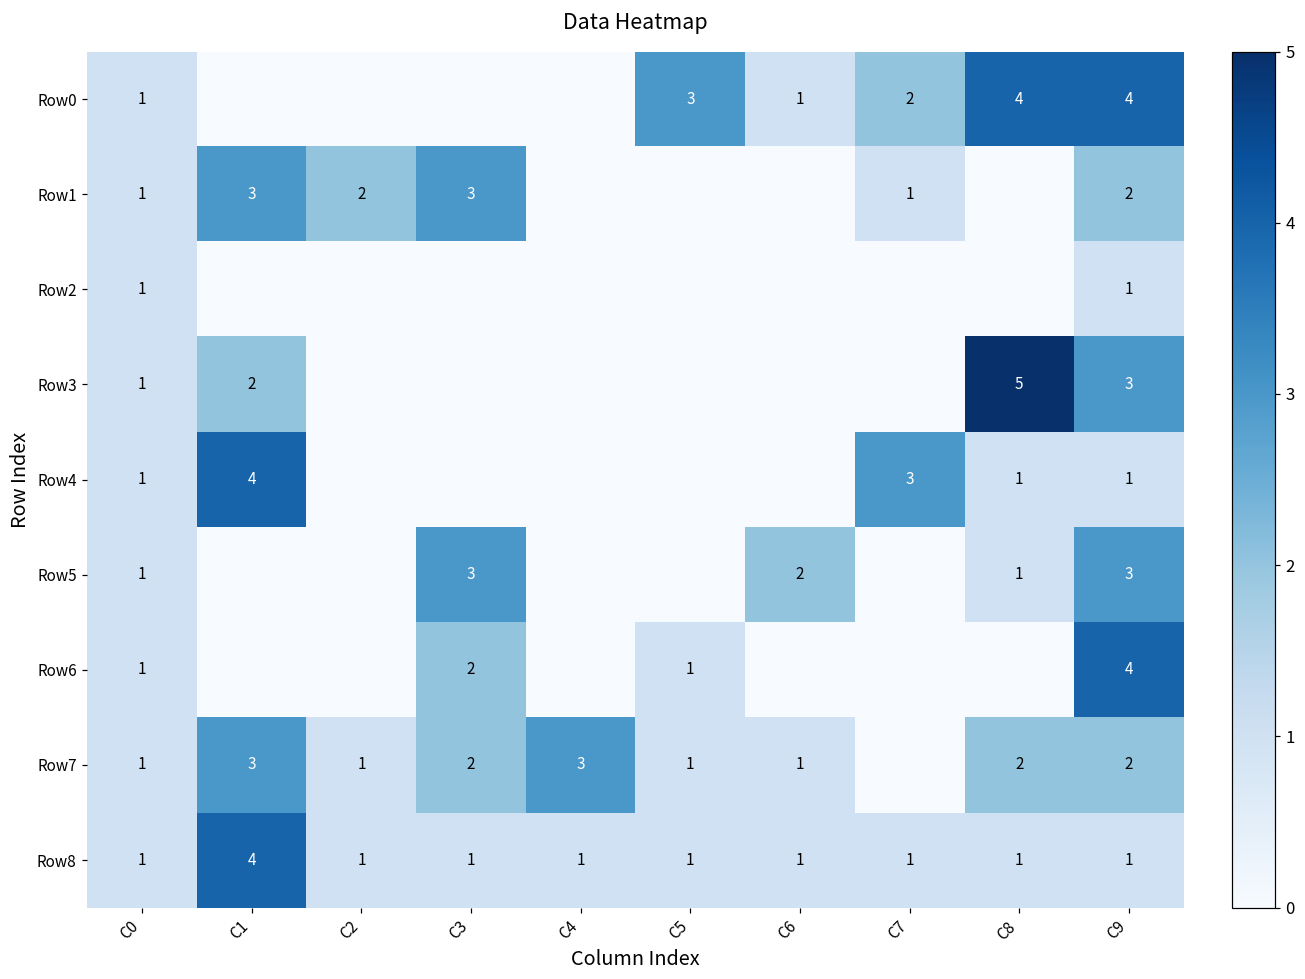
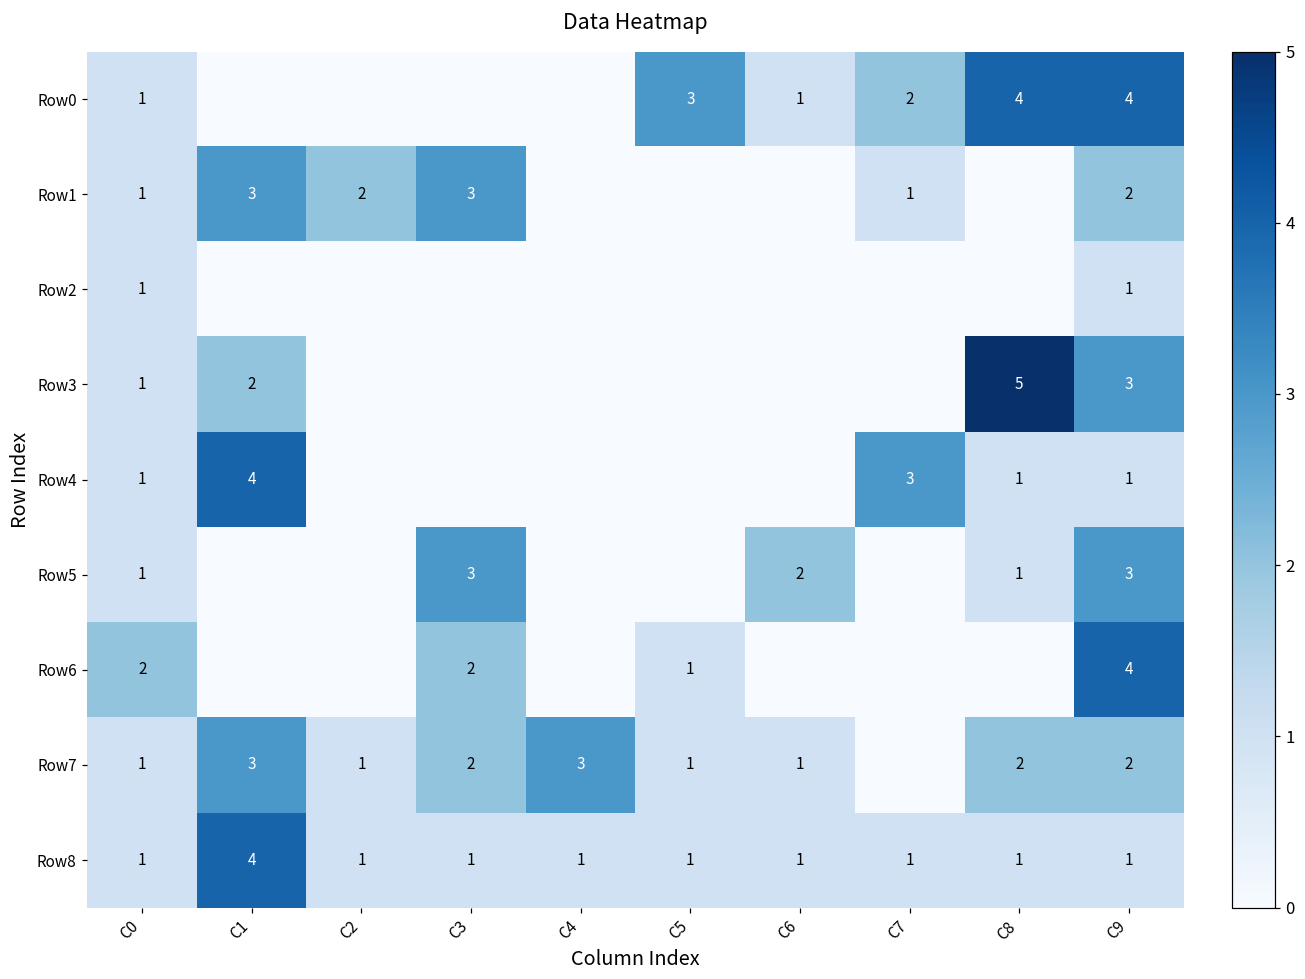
Row6, C0: 1 -> 2
